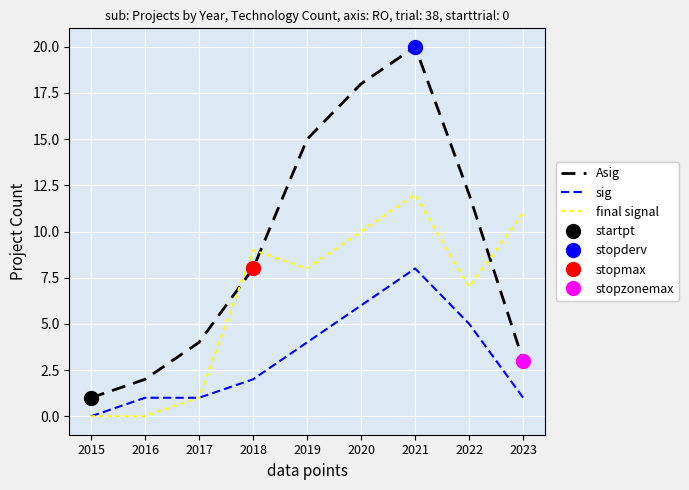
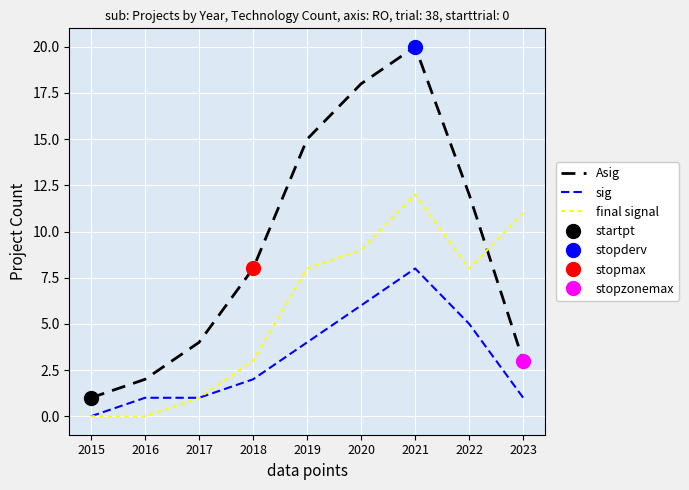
final signal, 2018: 9 -> 3
final signal, 2020: 10 -> 9
final signal, 2022: 7 -> 8
